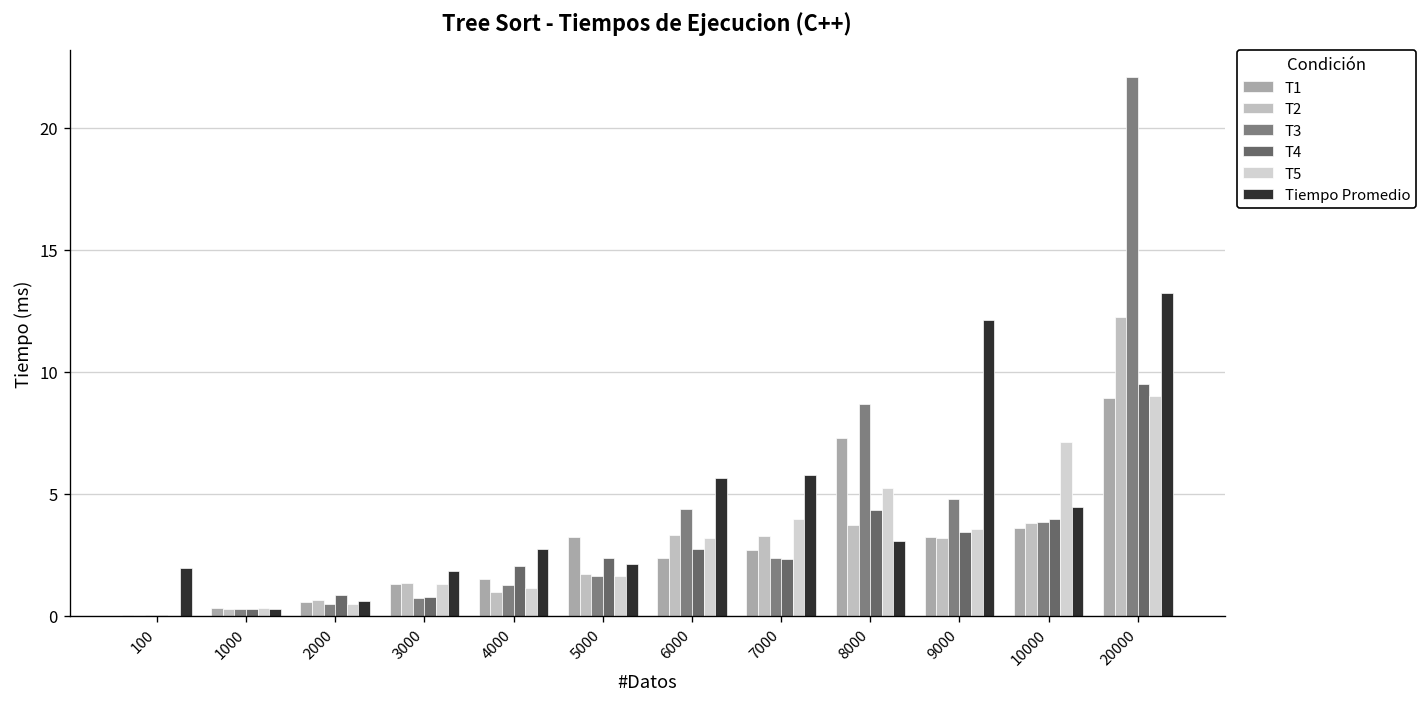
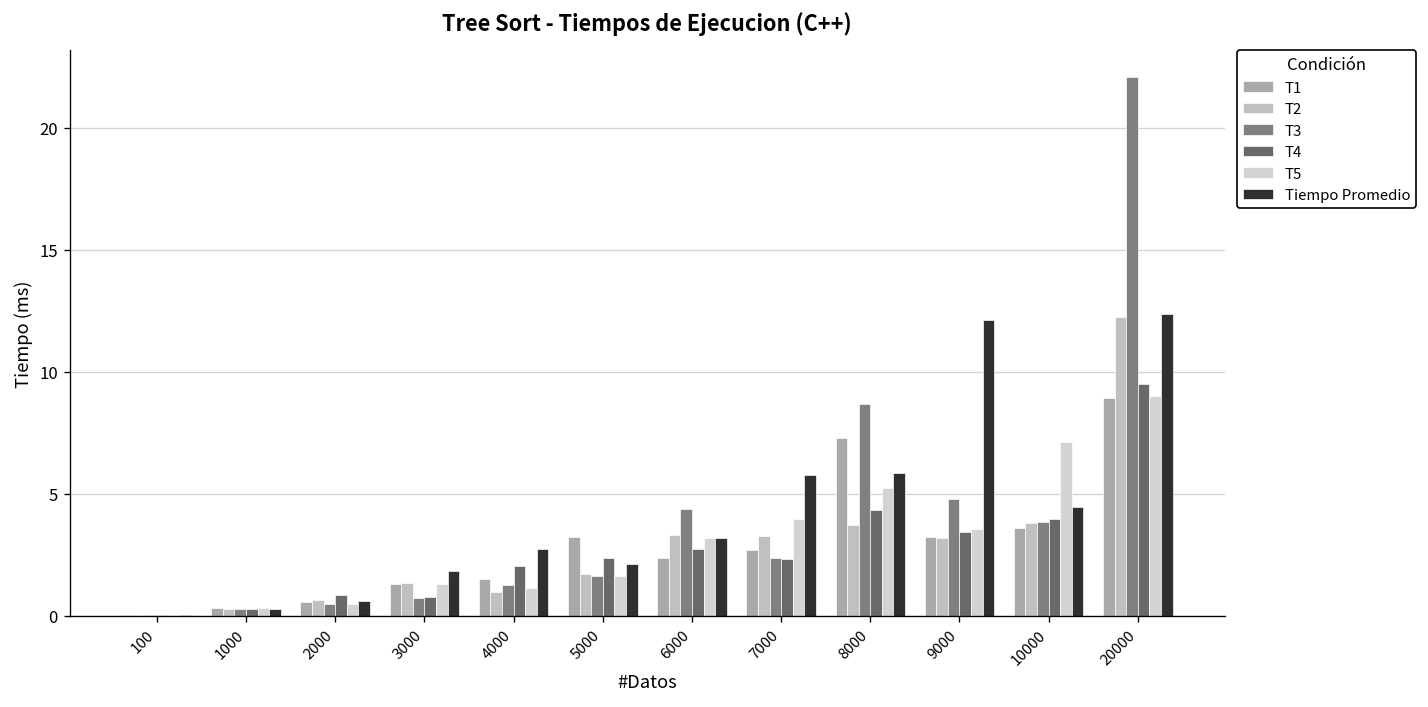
Tiempo Promedio, 100: 1.9 -> 0.0
Tiempo Promedio, 6000: 5.6 -> 3.2
Tiempo Promedio, 8000: 3.0 -> 5.8
Tiempo Promedio, 20000: 13.2 -> 12.4
